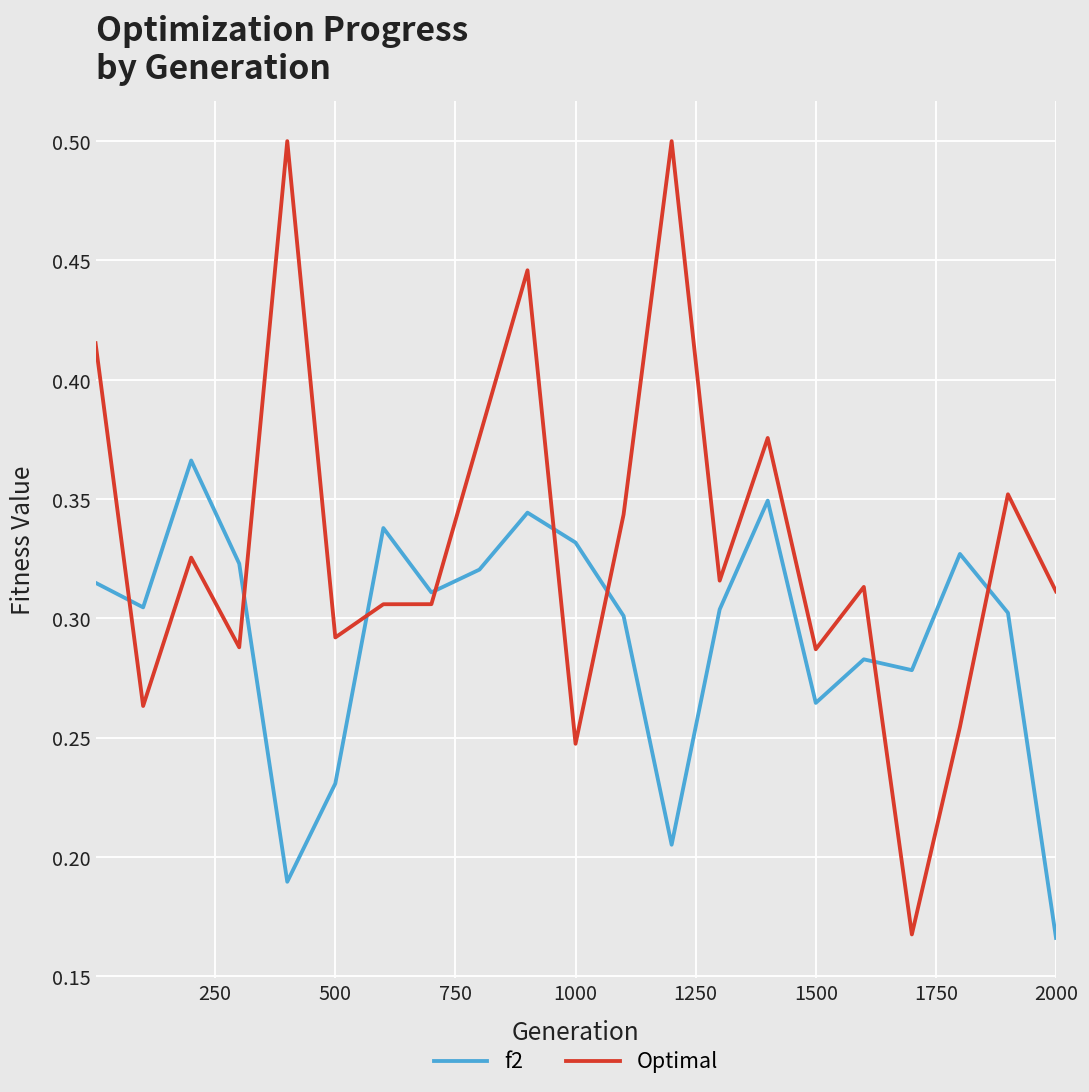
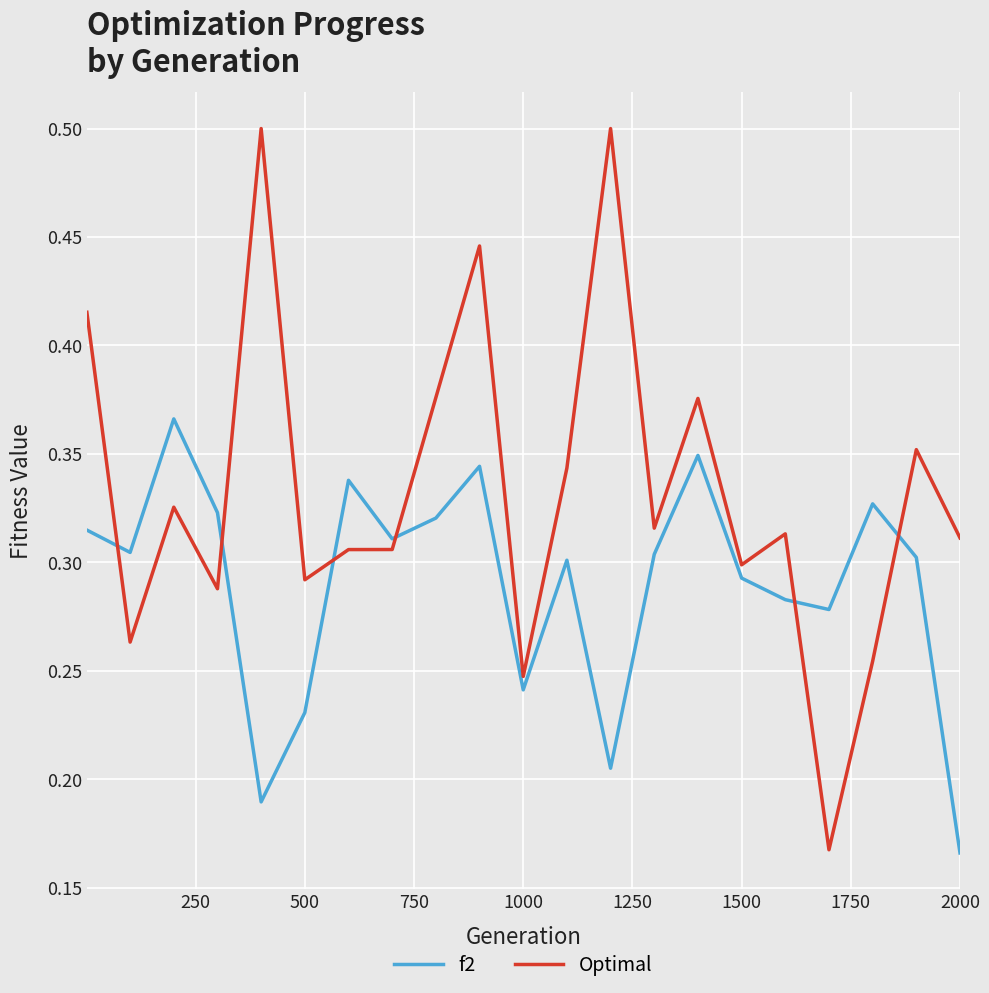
f2, 1000: 0.332 -> 0.241
f2, 1500: 0.265 -> 0.293
Optimal, 1500: 0.287 -> 0.299
